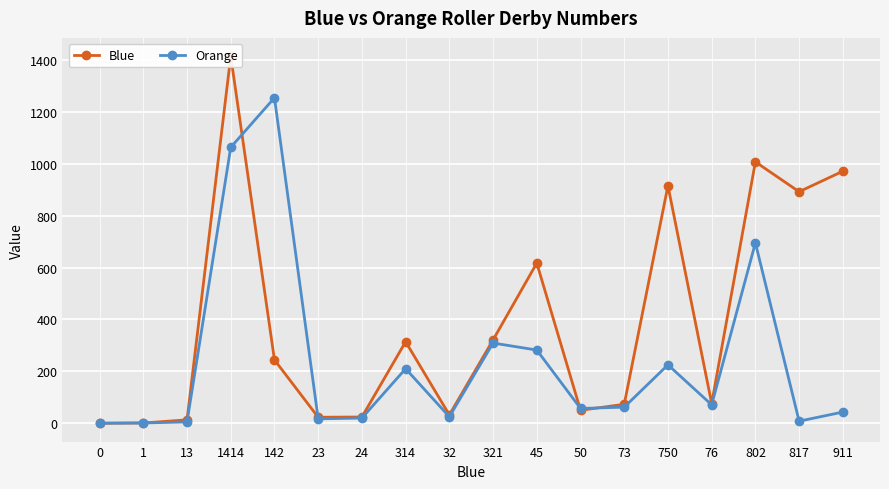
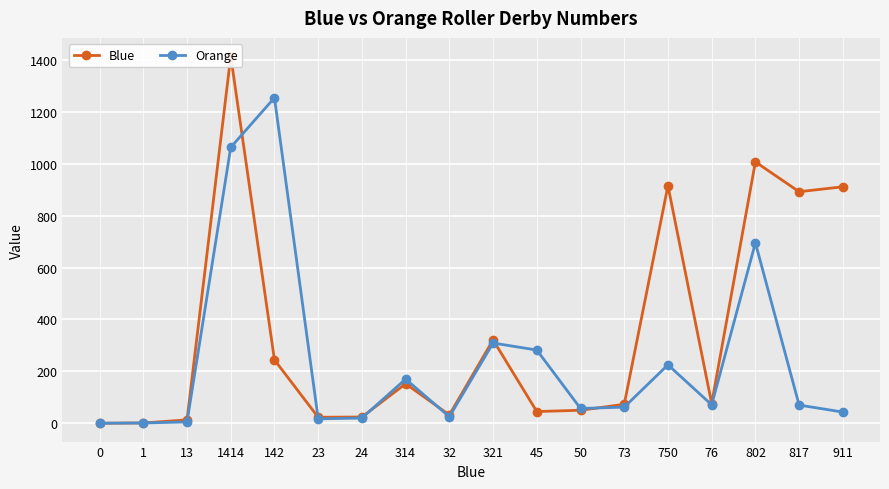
Blue, 314: 310 -> 150
Orange, 314: 210 -> 170
Blue, 45: 620 -> 50
Orange, 817: 10 -> 70
Blue, 911: 970 -> 910
